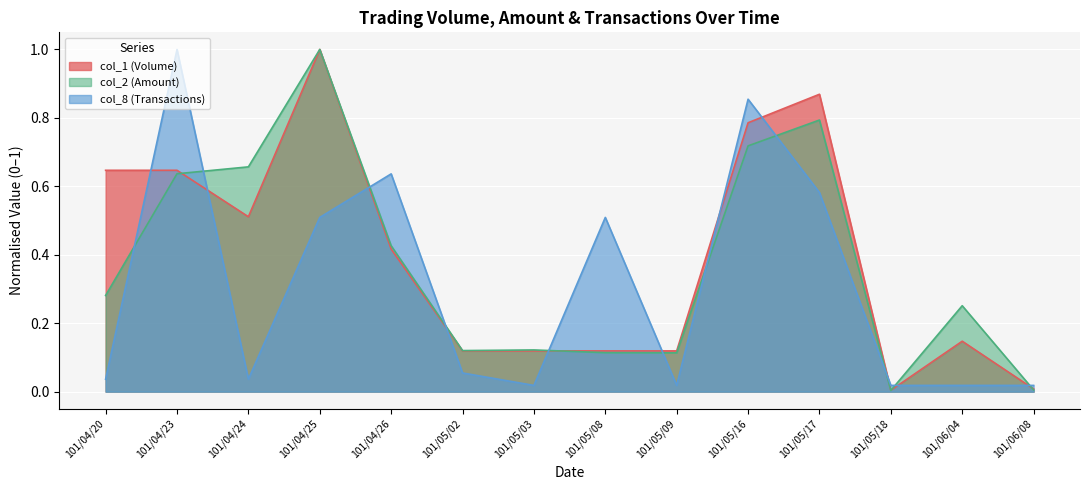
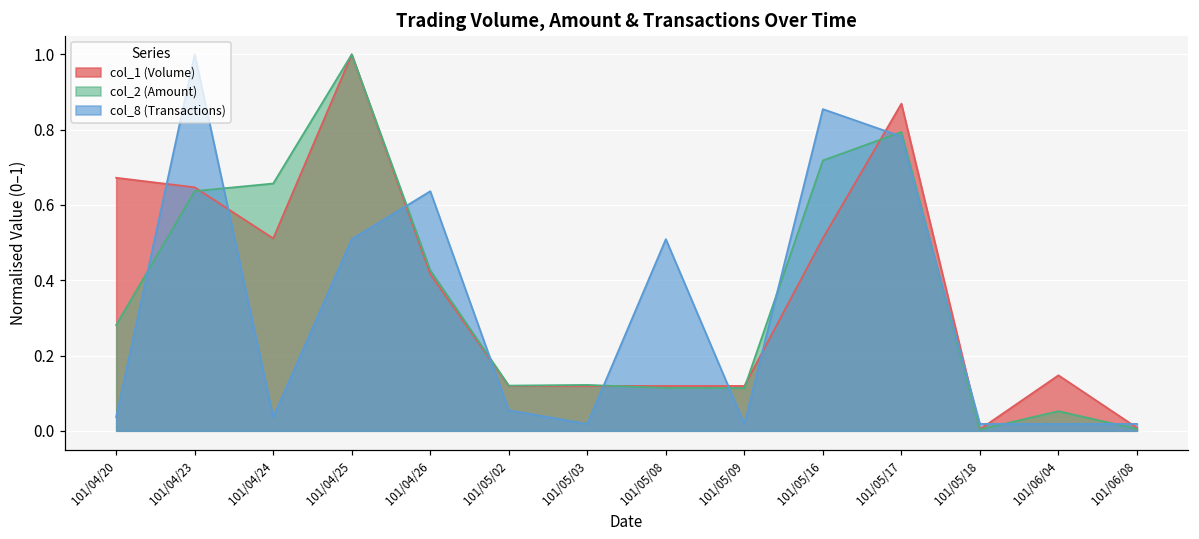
col_1 (Volume), 101/04/20: 0.65 -> 0.67
col_1 (Volume), 101/05/16: 0.79 -> 0.51
col_8 (Transactions), 101/05/17: 0.58 -> 0.78
col_2 (Amount), 101/06/04: 0.25 -> 0.05
